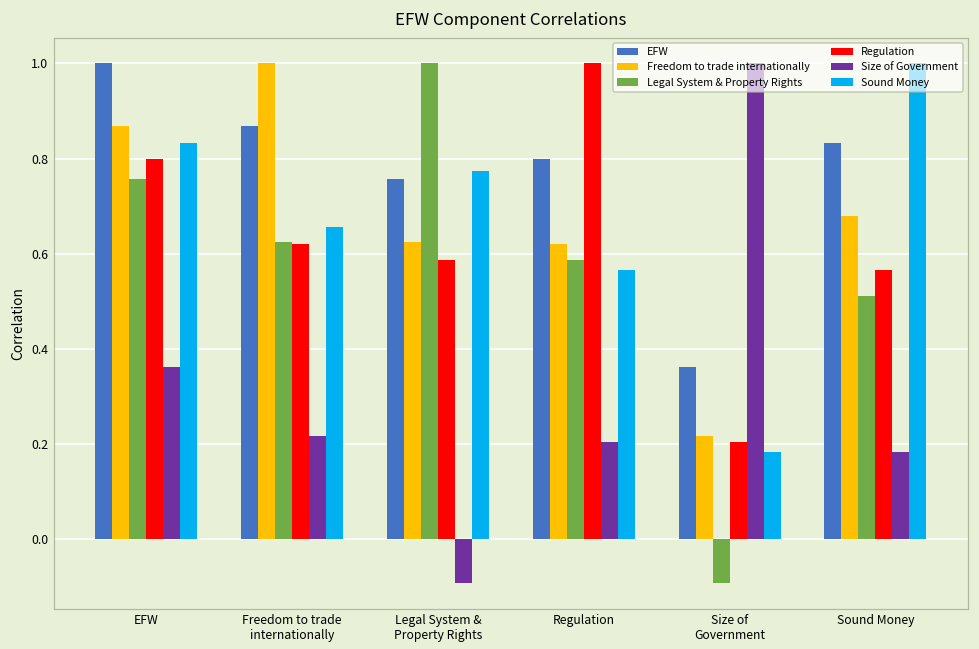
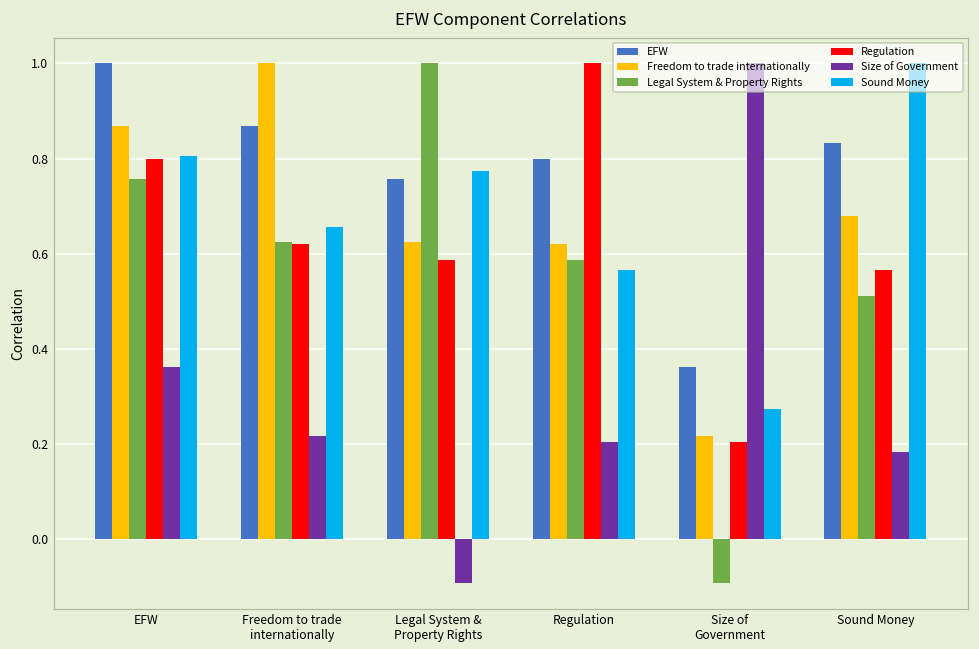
Sound Money, EFW: 0.83 -> 0.81
Sound Money, Size of Government: 0.18 -> 0.27
